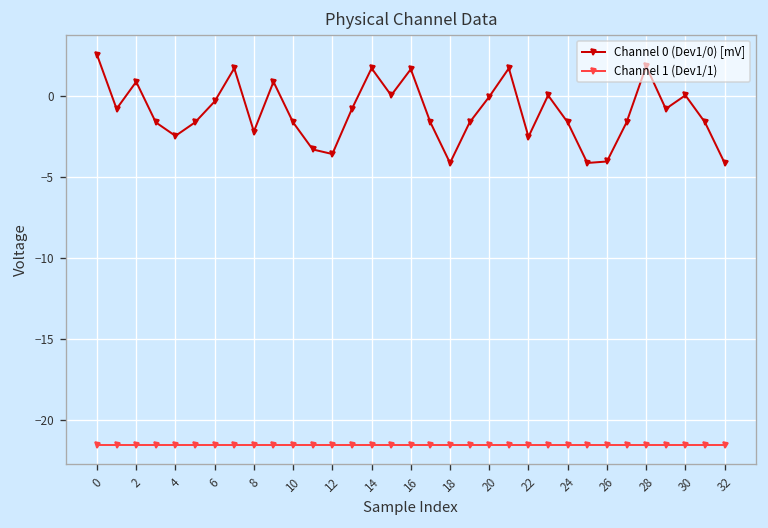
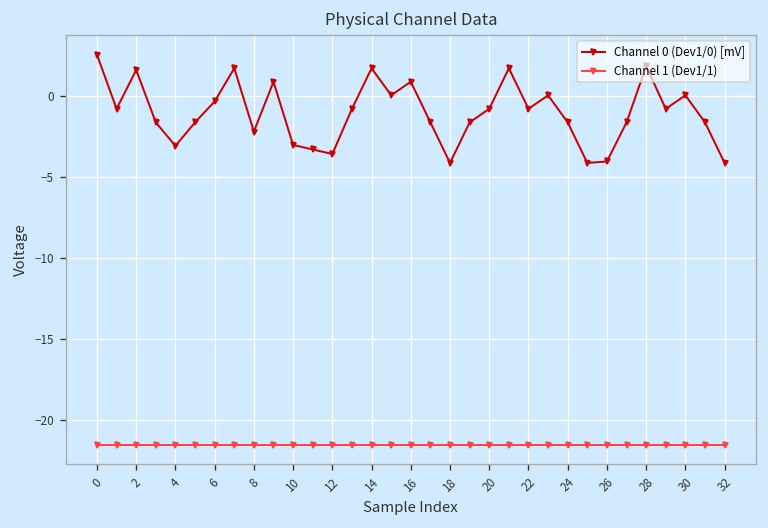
Channel 0 (Dev1/0) [mV], 2: 0.9 -> 1.6
Channel 0 (Dev1/0) [mV], 4: -2.5 -> -3.1
Channel 0 (Dev1/0) [mV], 10: -1.6 -> -3.0
Channel 0 (Dev1/0) [mV], 16: 1.7 -> 0.9
Channel 0 (Dev1/0) [mV], 20: 0.0 -> -0.8
Channel 0 (Dev1/0) [mV], 22: -2.5 -> -0.8
